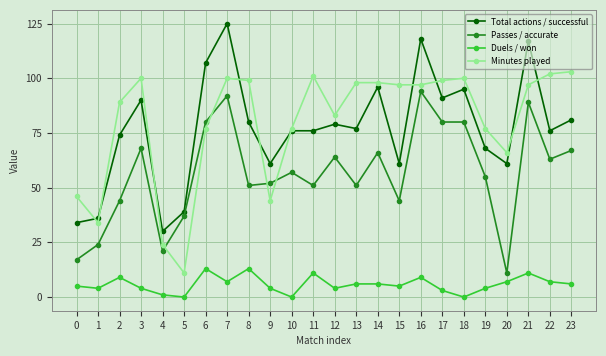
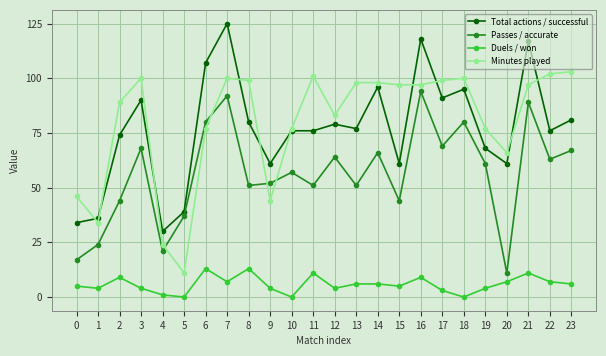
Passes / accurate, 17: 80 -> 69
Passes / accurate, 19: 55 -> 61
